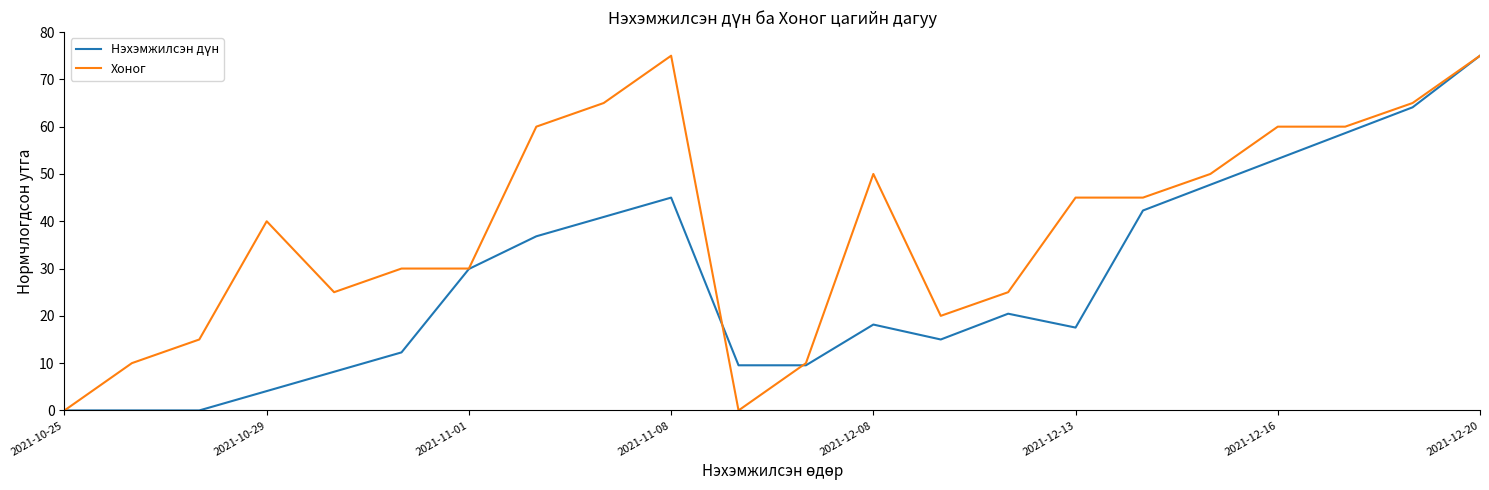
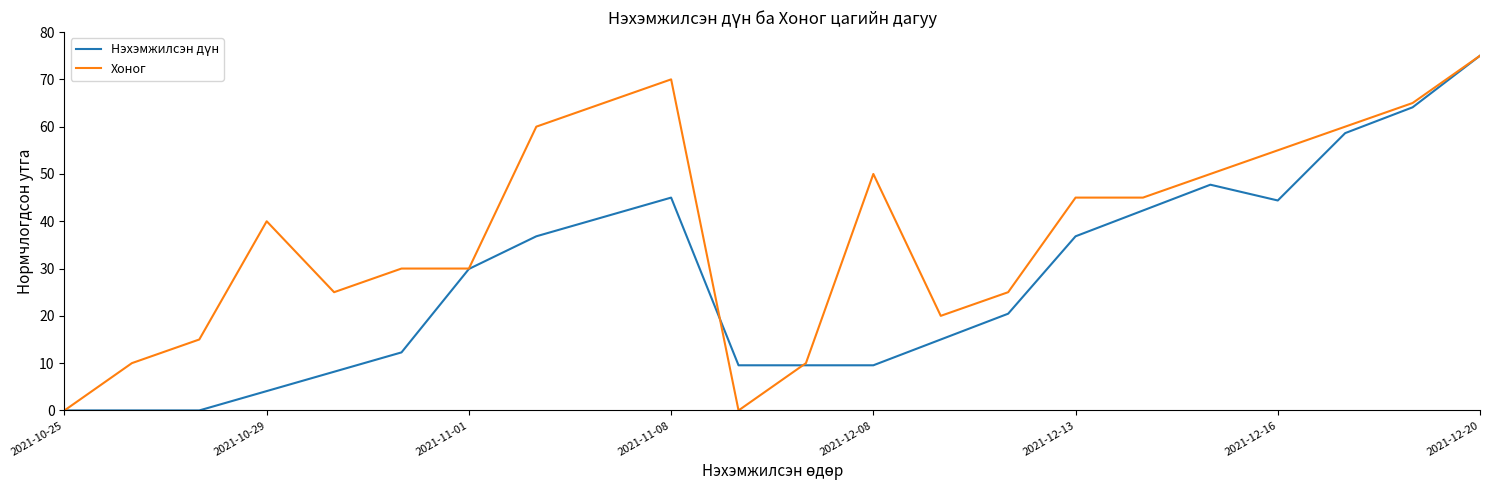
Хоног, 2021-11-08: 75 -> 70
Нэхэмжилсэн дүн, 2021-12-08: 18 -> 10
Нэхэмжилсэн дүн, 2021-12-13: 18 -> 37
Нэхэмжилсэн дүн, 2021-12-16: 53 -> 44
Хоног, 2021-12-16: 60 -> 55
